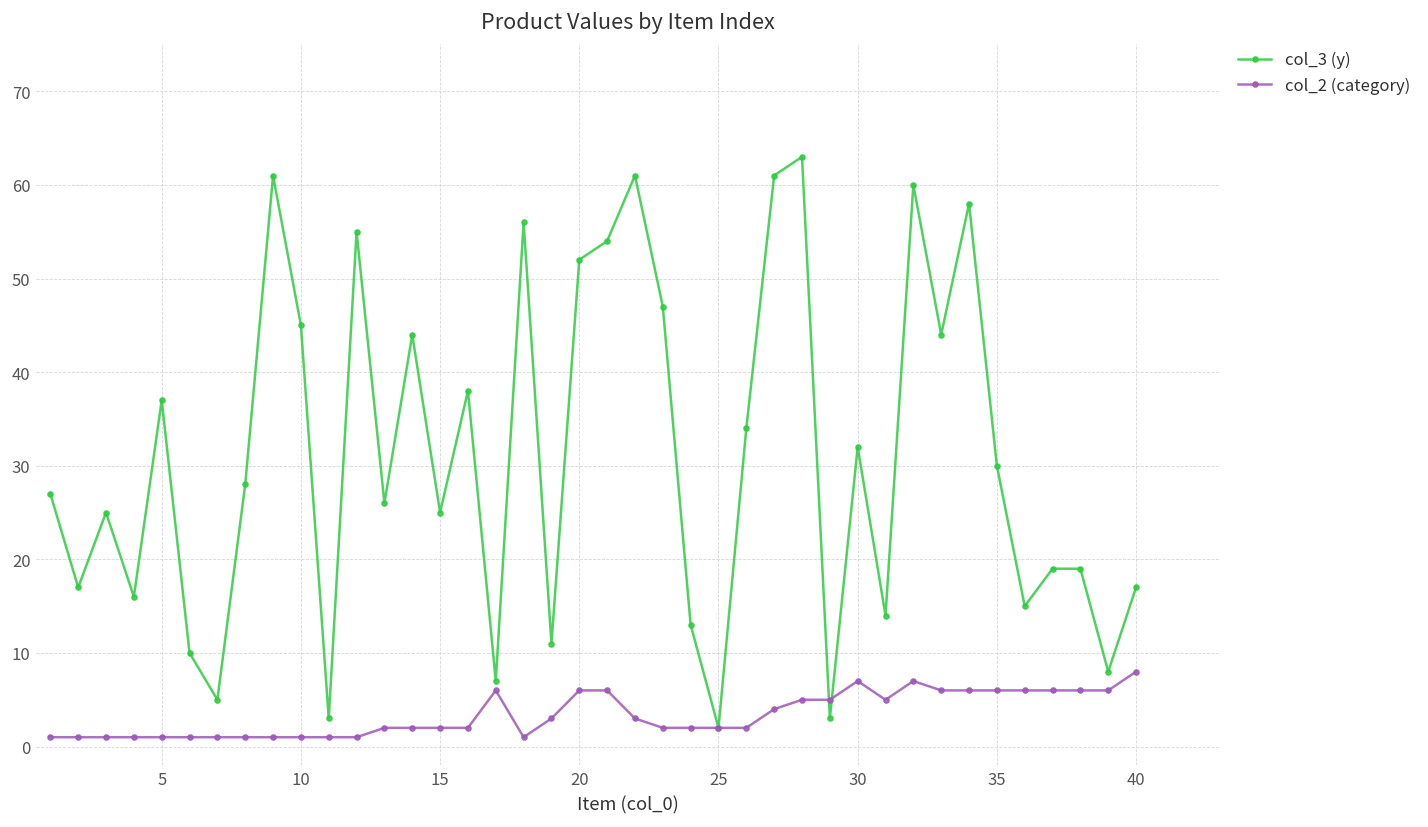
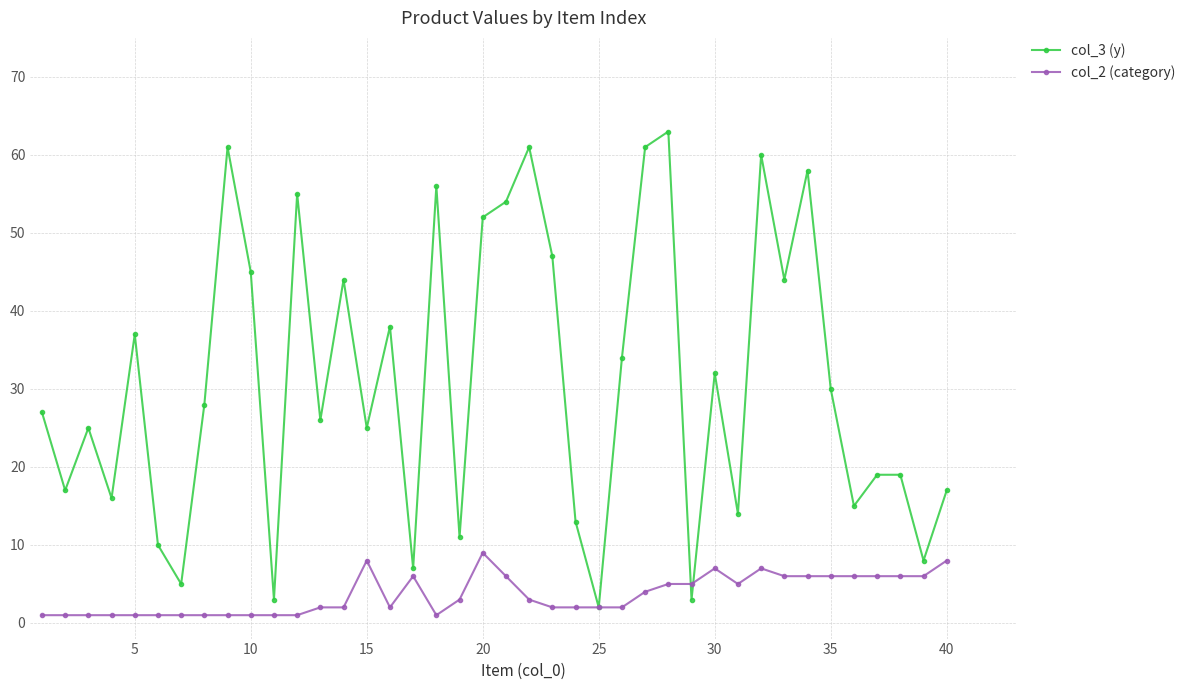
col_2 (category), 15: 2 -> 8
col_2 (category), 20: 6 -> 9
